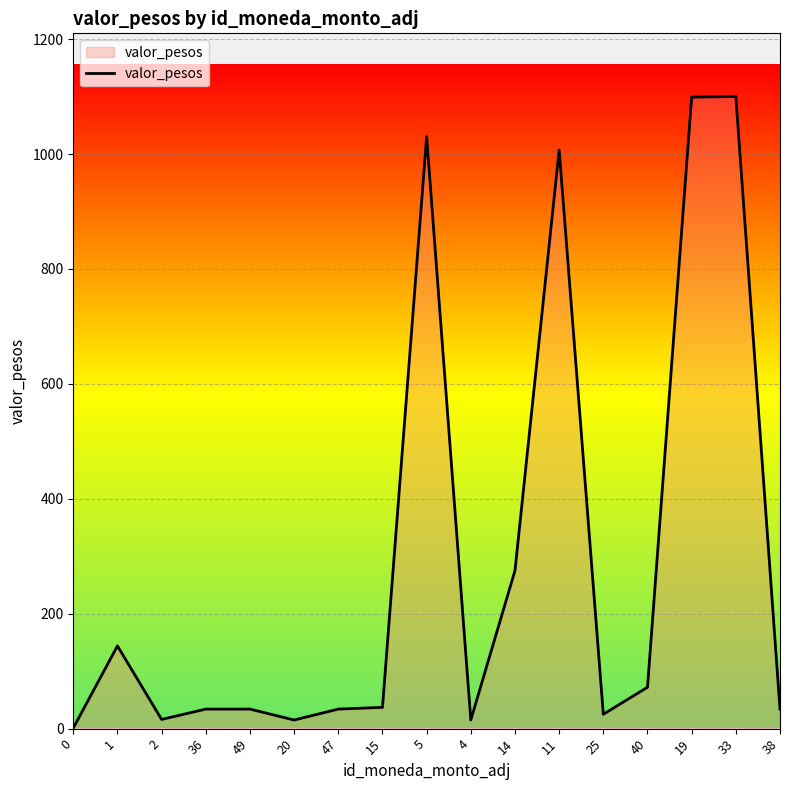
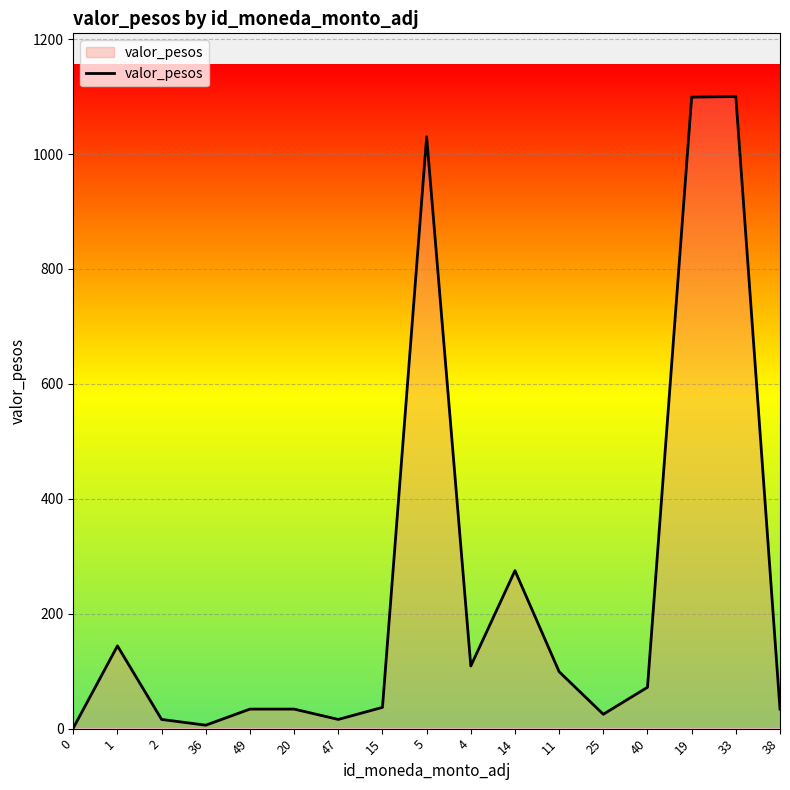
36: 30 -> 10
20: 20 -> 30
47: 30 -> 20
4: 20 -> 110
11: 1010 -> 100
